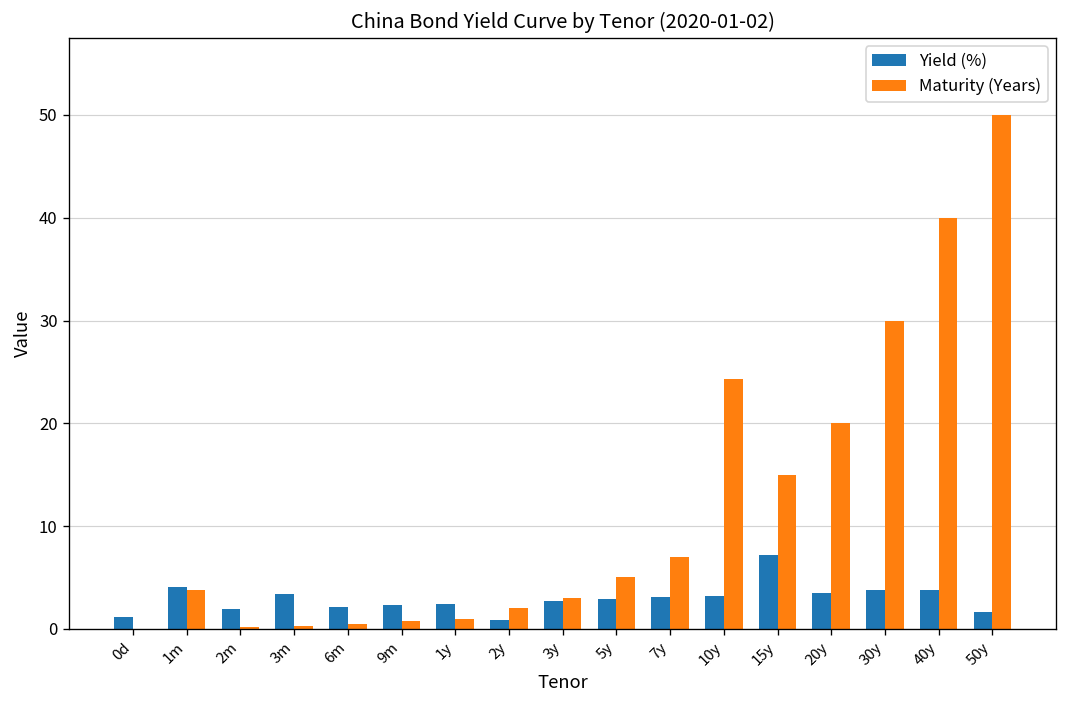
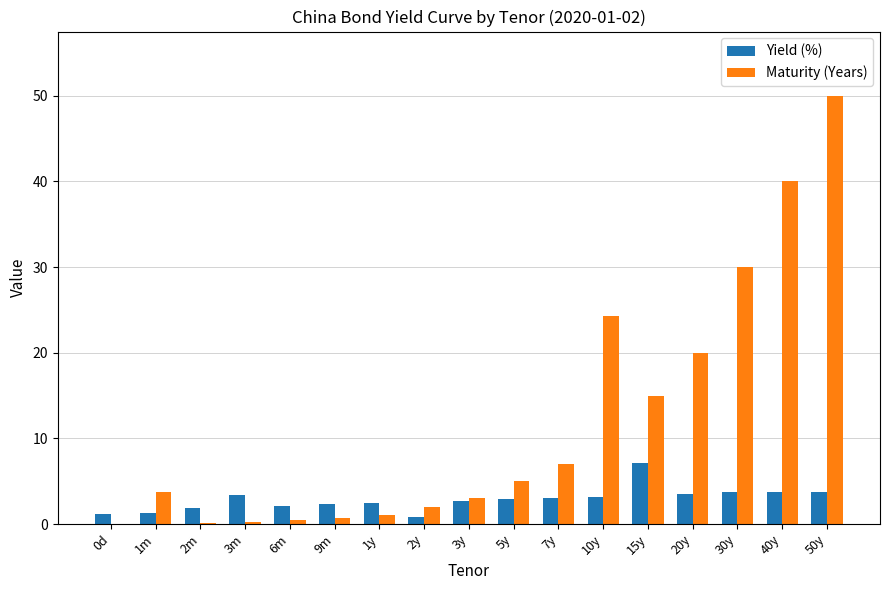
Yield (%), 1m: 4 -> 1
Yield (%), 50y: 2 -> 4
